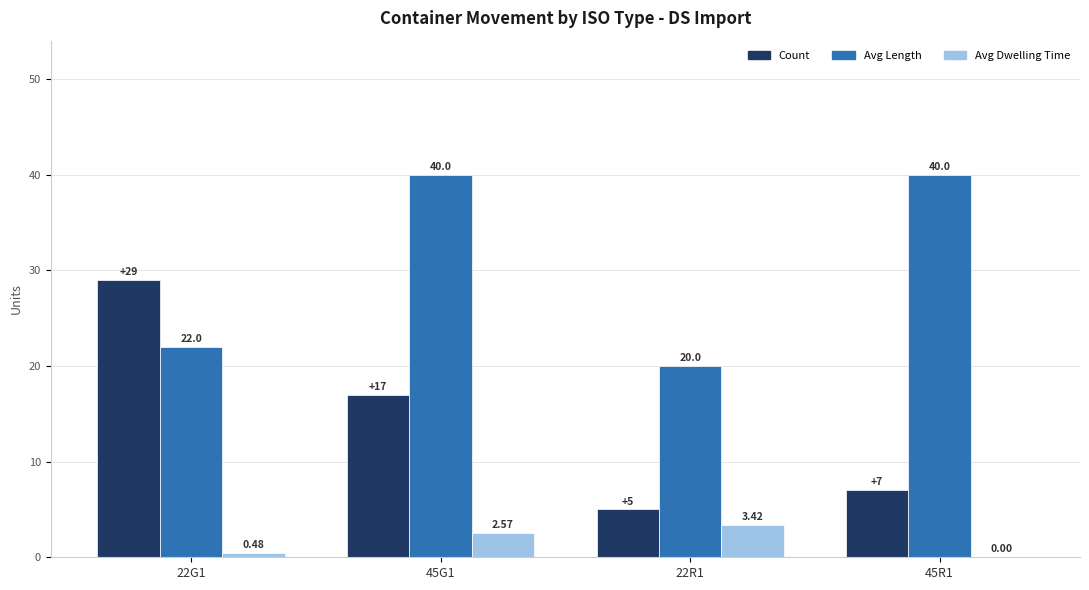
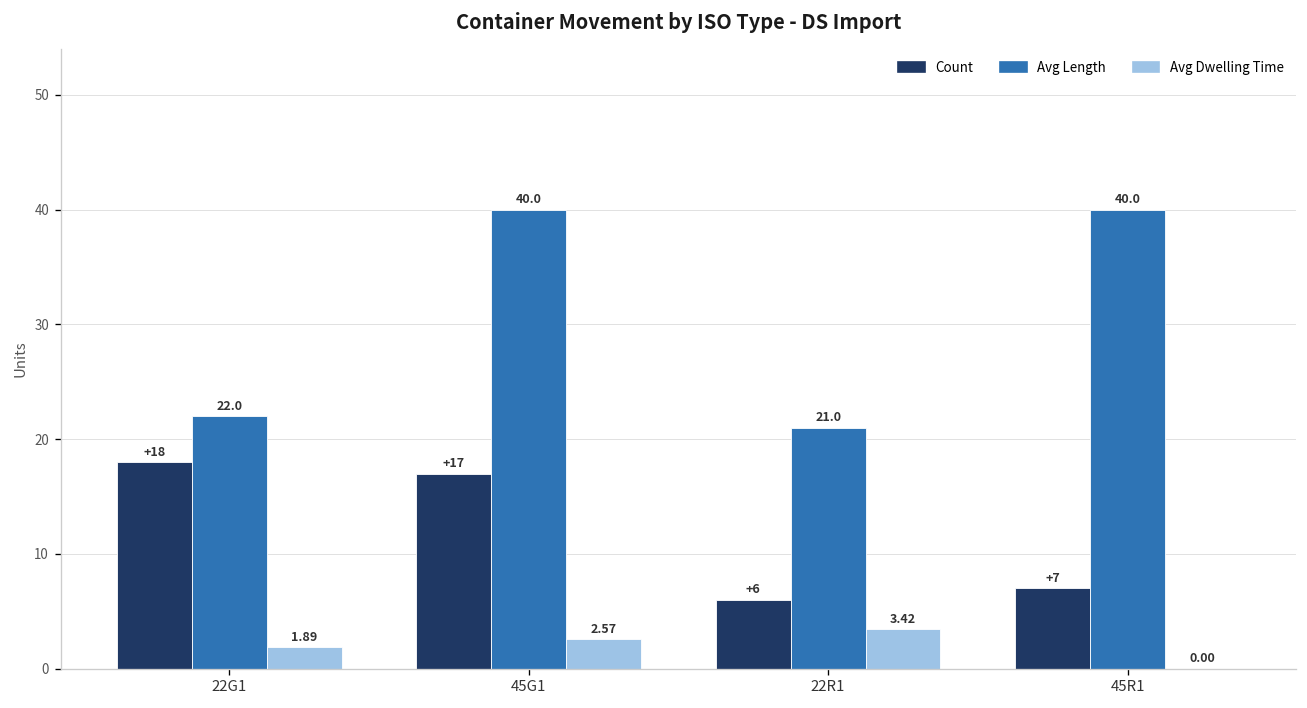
Count, 22G1: +29 -> +18
Avg Dwelling Time, 22G1: 0.48 -> 1.89
Count, 22R1: +5 -> +6
Avg Length, 22R1: 20.0 -> 21.0
